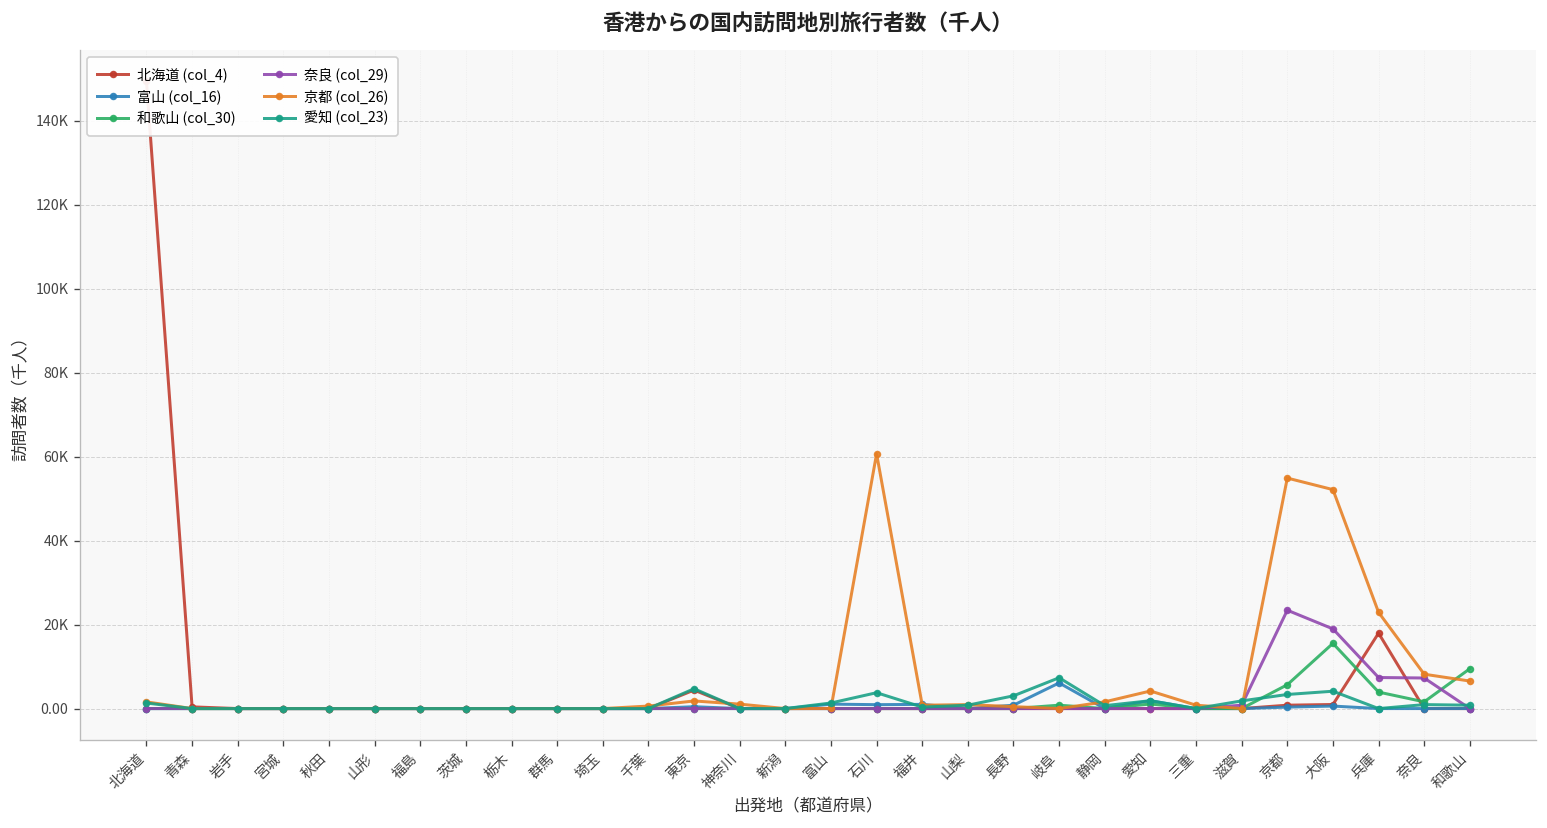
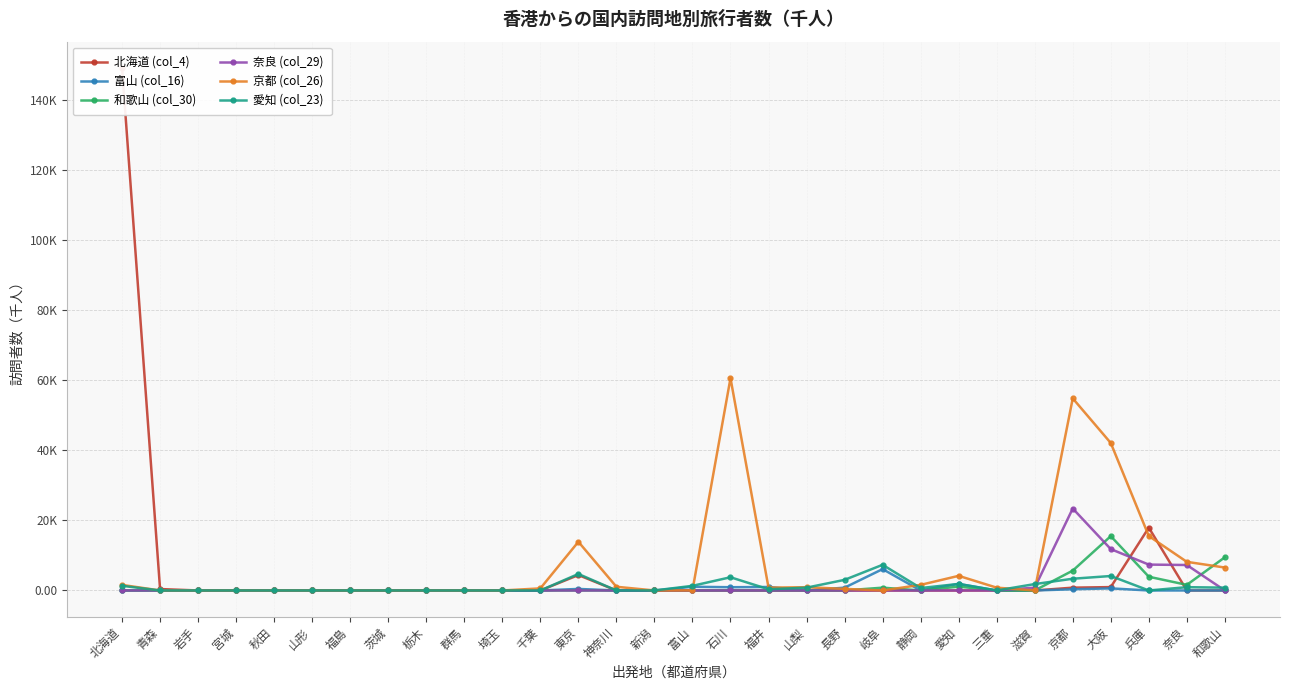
京都 (col_26), 東京: 2000 -> 14000
奈良 (col_29), 大阪: 19000 -> 12000
京都 (col_26), 大阪: 52000 -> 42000
京都 (col_26), 兵庫: 23000 -> 16000
